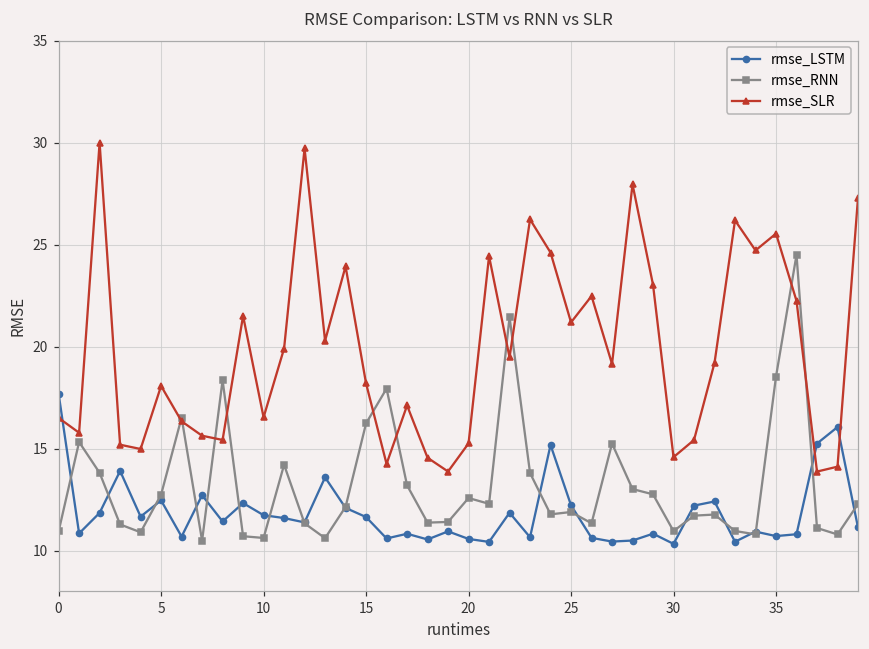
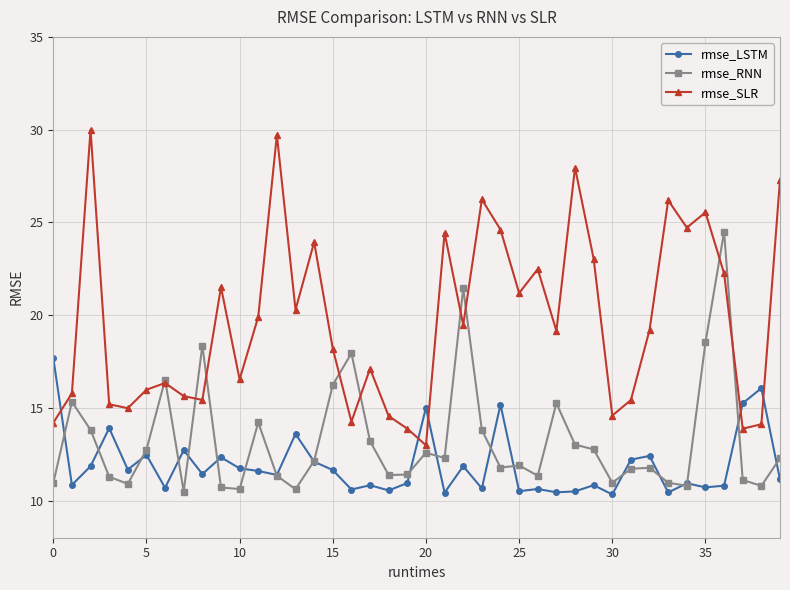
rmse_SLR, 0: 16.5 -> 14.2
rmse_SLR, 5: 18.1 -> 16.0
rmse_LSTM, 20: 10.6 -> 15.0
rmse_SLR, 20: 15.3 -> 13.0
rmse_LSTM, 25: 12.2 -> 10.5
